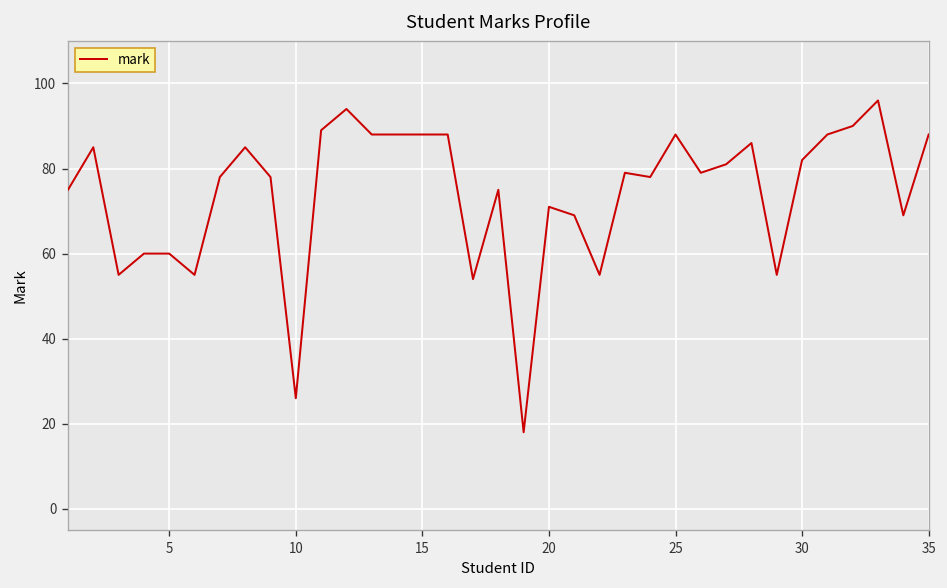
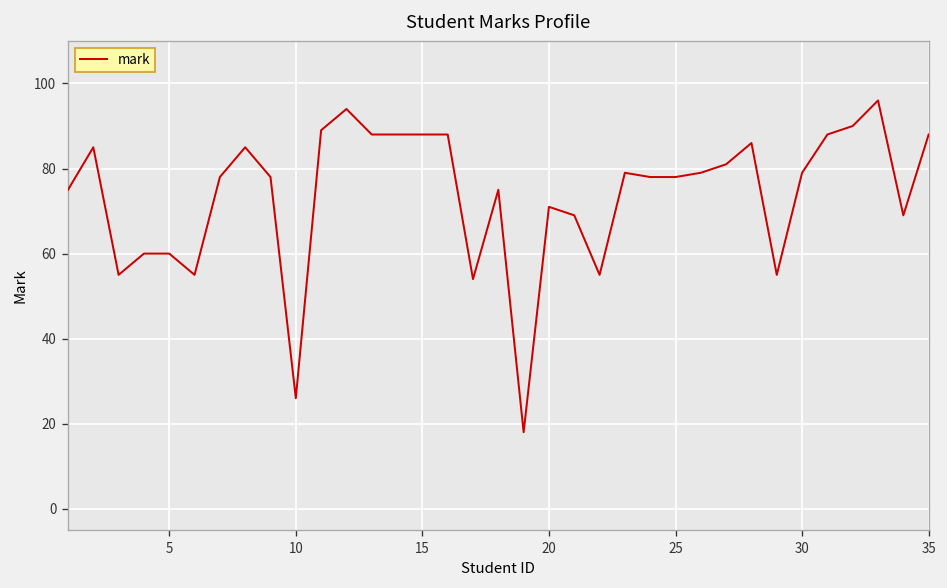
25: 88 -> 78
30: 82 -> 79
